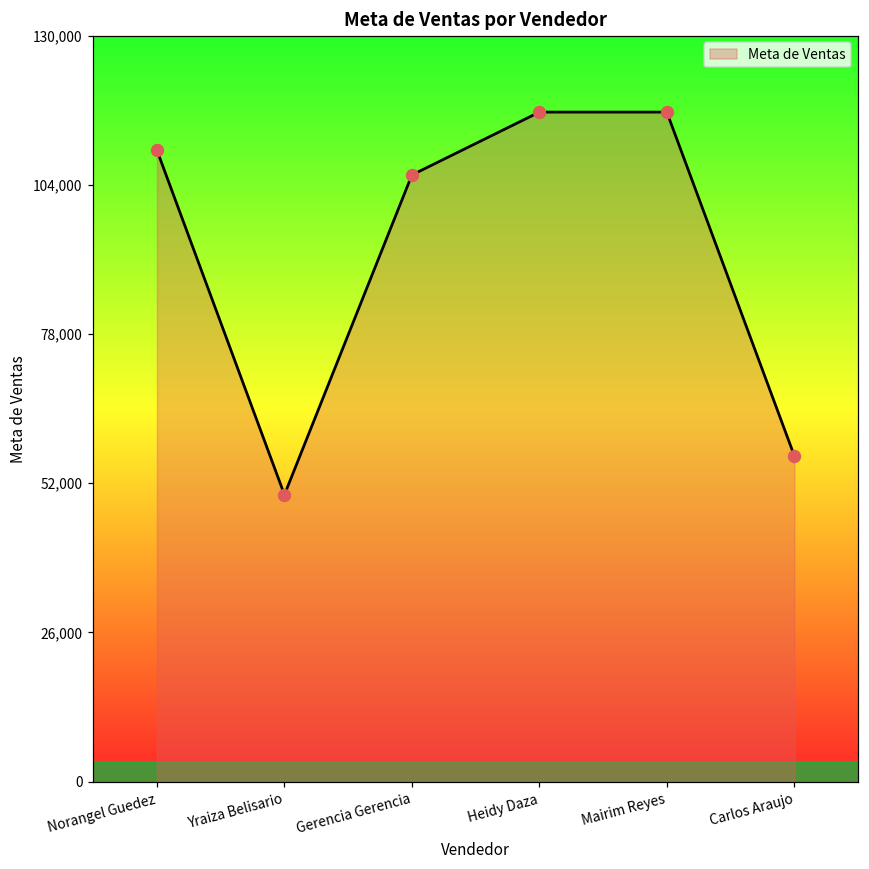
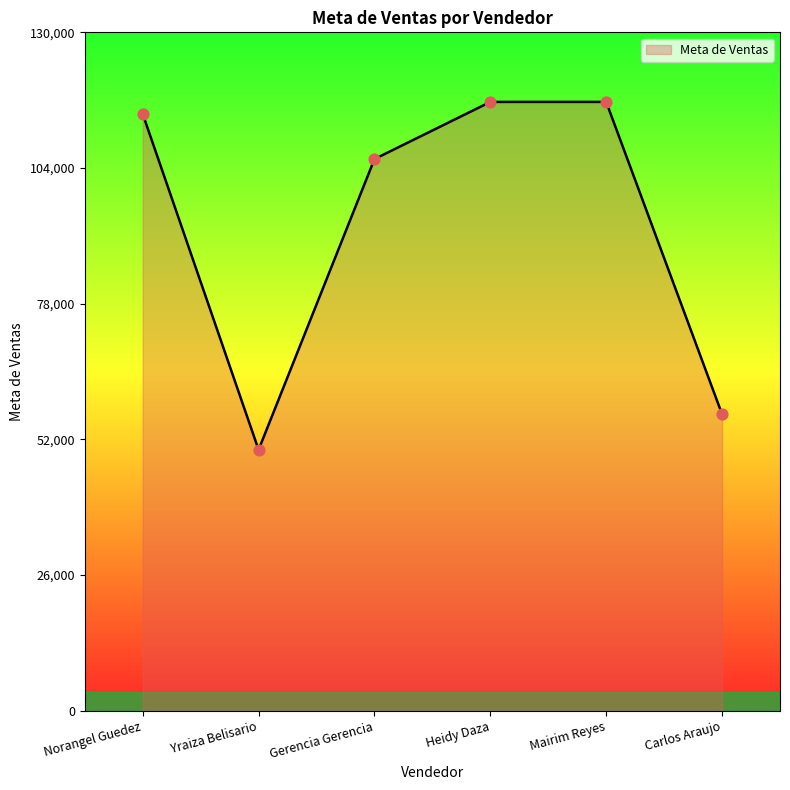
Norangel Guedez: 110,000 -> 114,000
